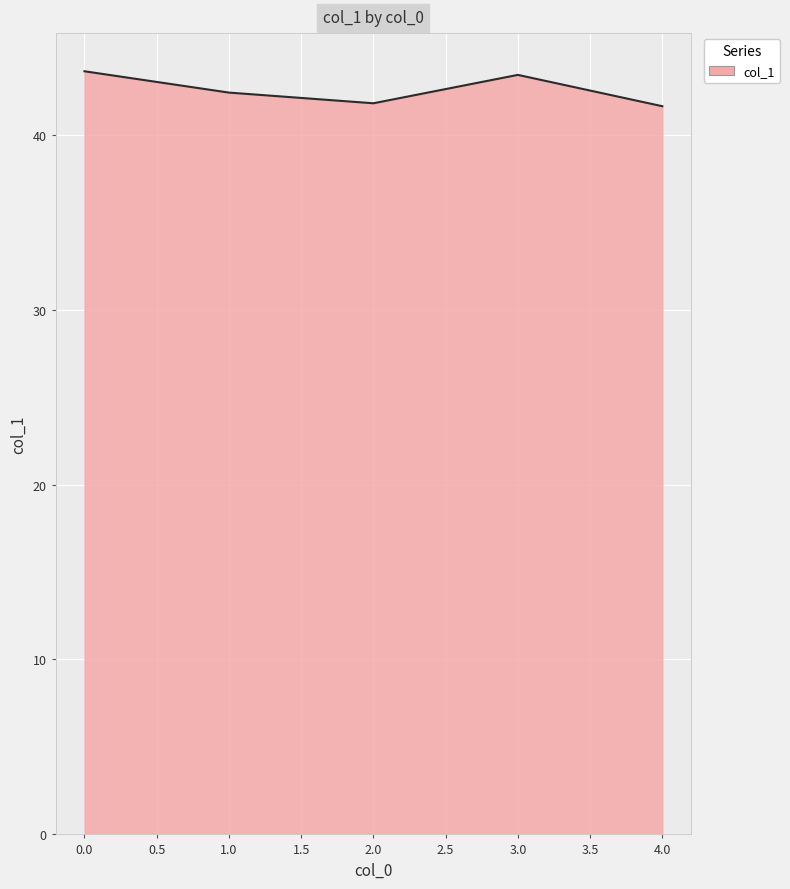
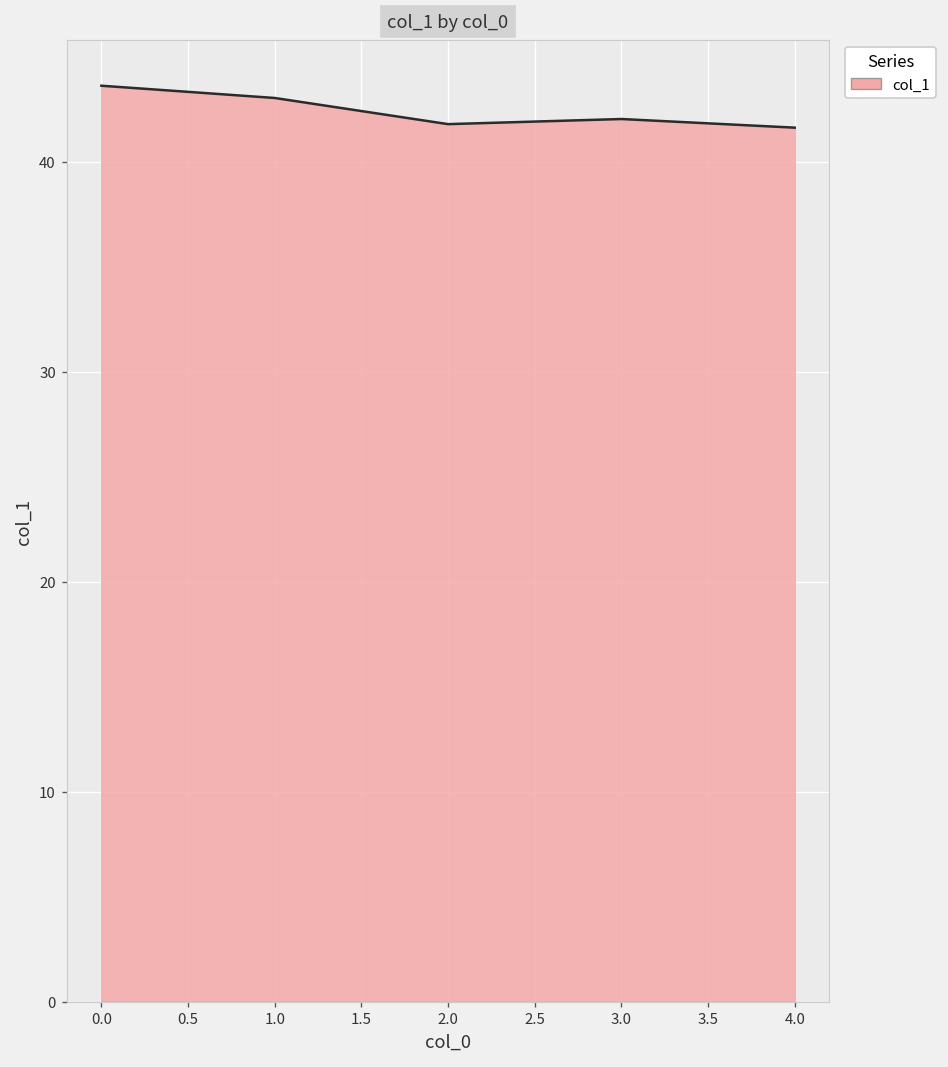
1.0: 42.4 -> 43.0
3.0: 43.4 -> 42.0
